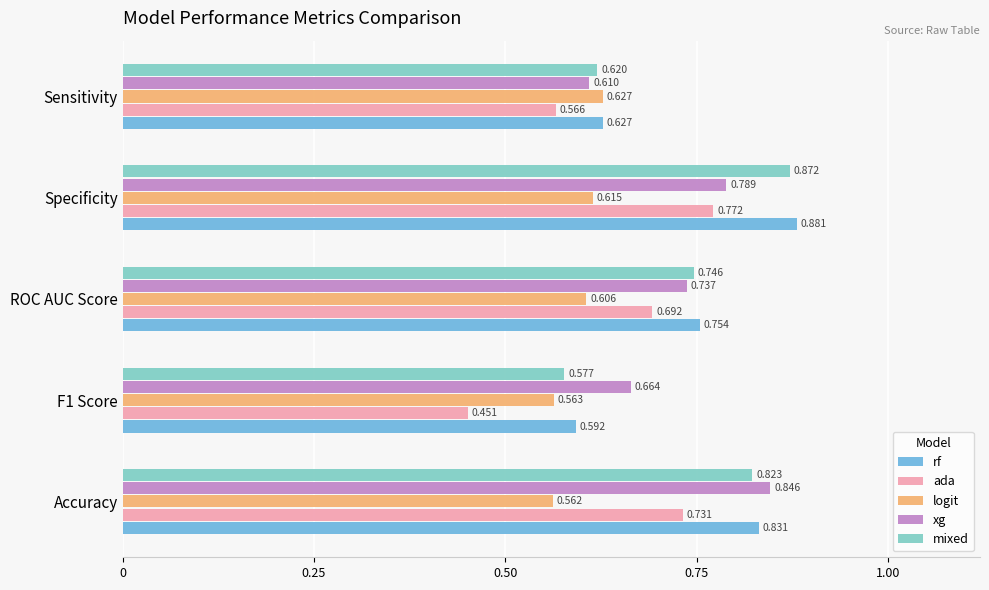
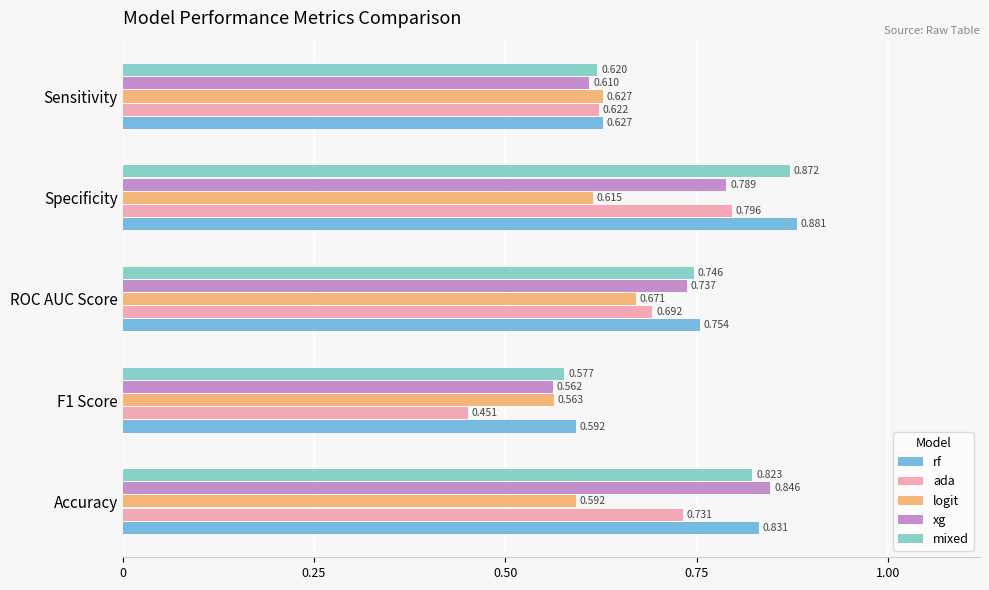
ada, Sensitivity: 0.566 -> 0.622
ada, Specificity: 0.772 -> 0.796
logit, ROC AUC Score: 0.606 -> 0.671
xg, F1 Score: 0.664 -> 0.562
logit, Accuracy: 0.562 -> 0.592
